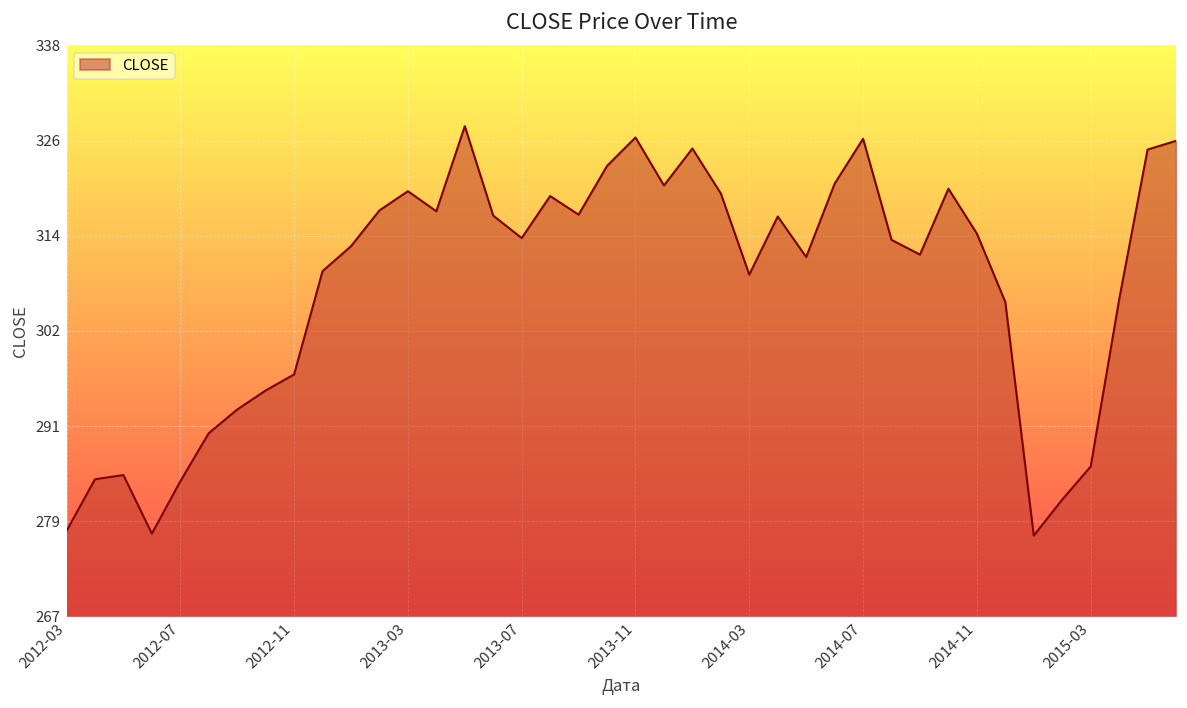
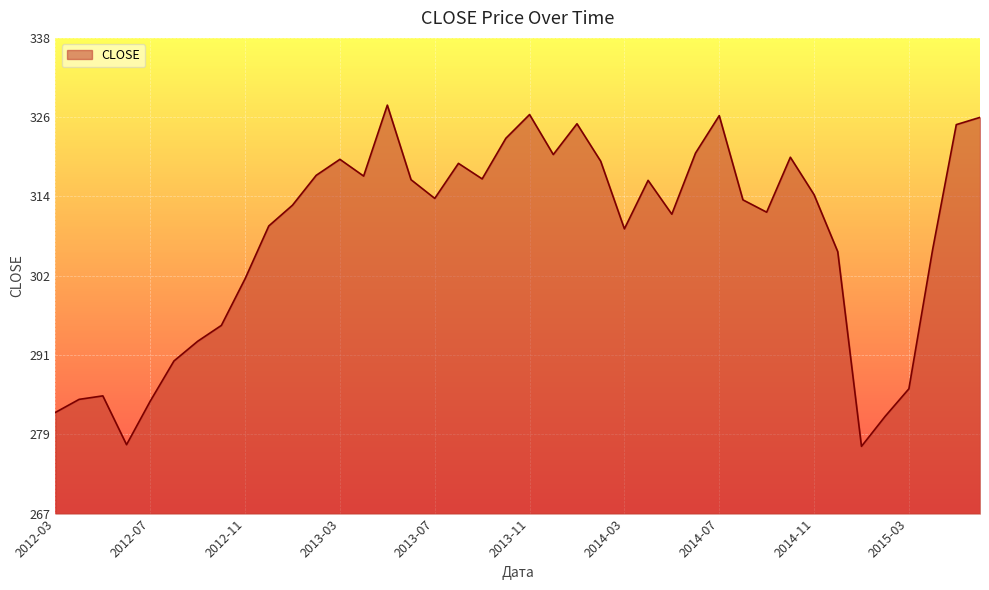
2012-03: 278 -> 282
2012-11: 297 -> 302
